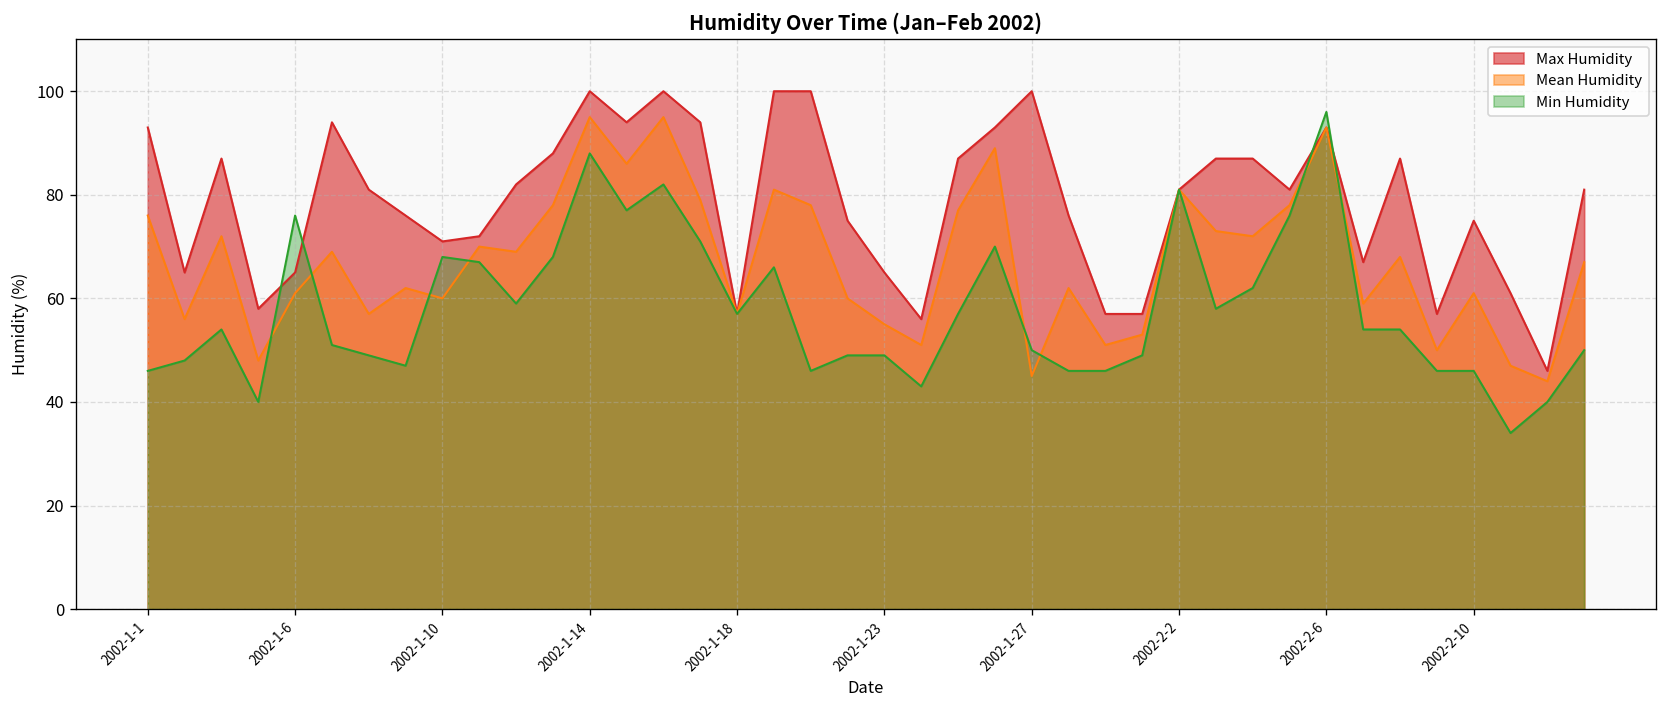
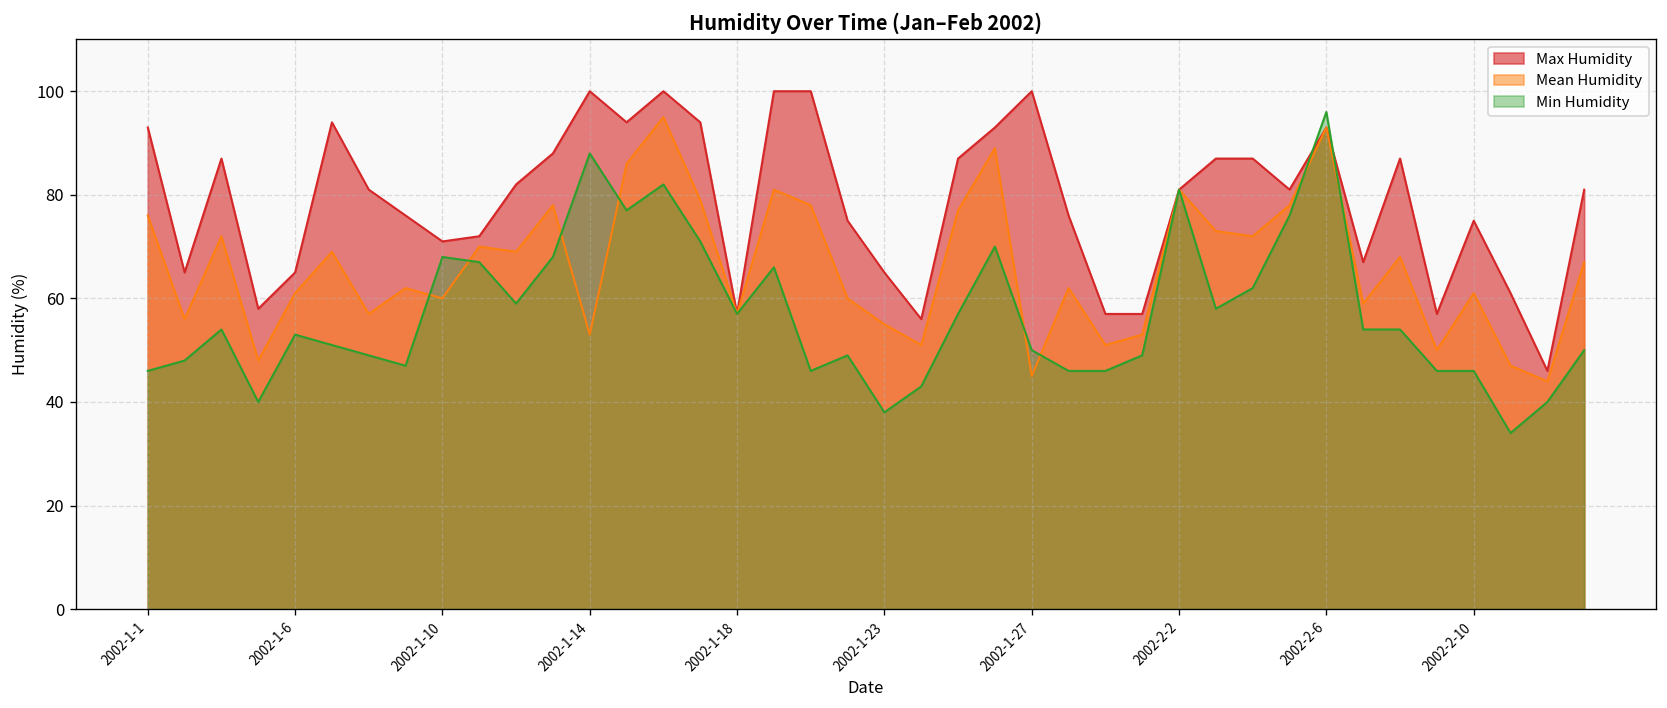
Min Humidity, 2002-1-6: 76 -> 53
Mean Humidity, 2002-1-14: 95 -> 53
Min Humidity, 2002-1-23: 49 -> 38
